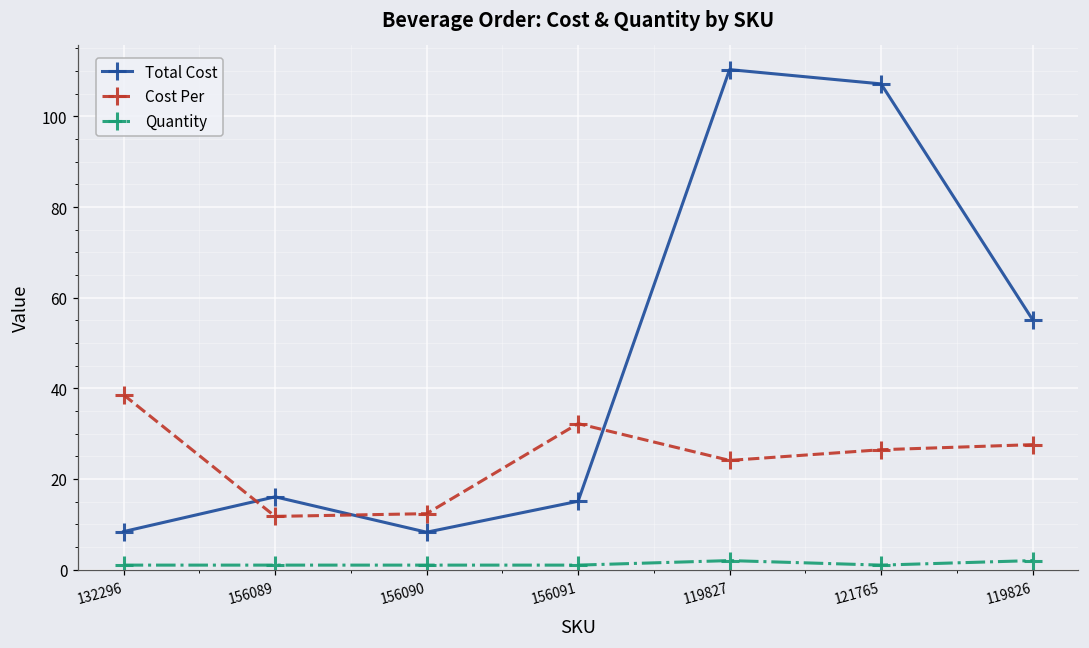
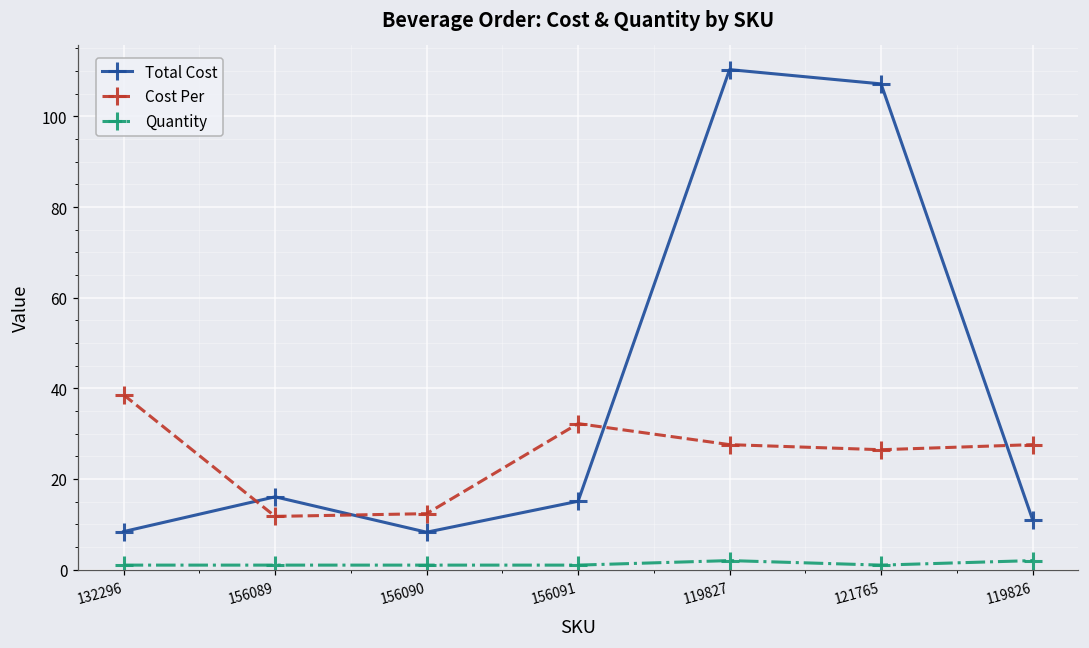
Cost Per, 119827: 24 -> 28
Total Cost, 119826: 55 -> 11
